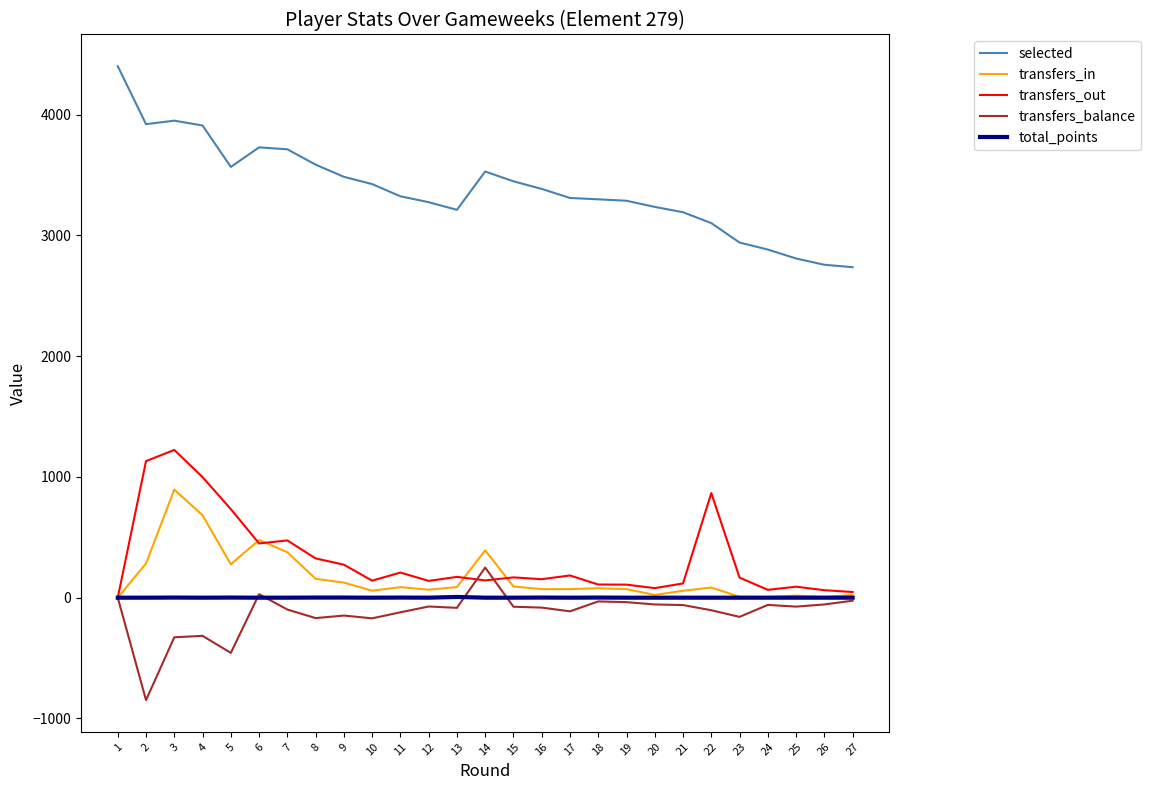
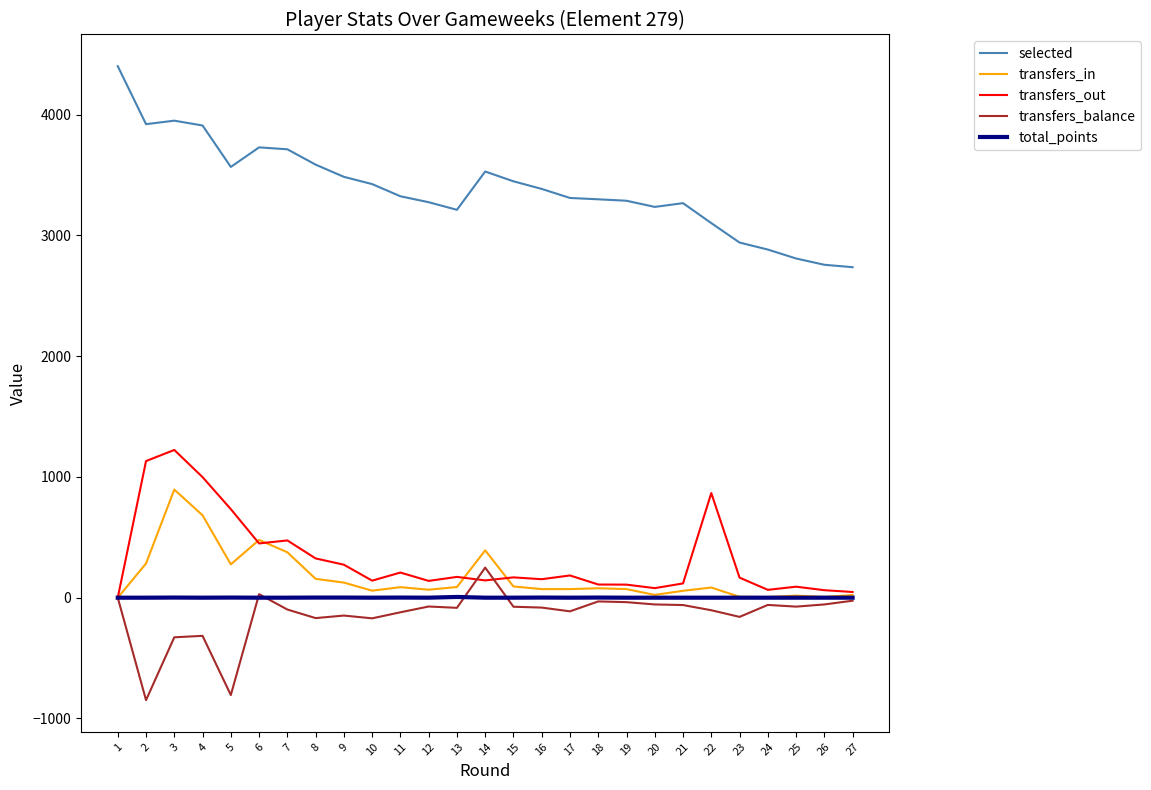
transfers_balance, 5: -460 -> -810
selected, 21: 3190 -> 3270
